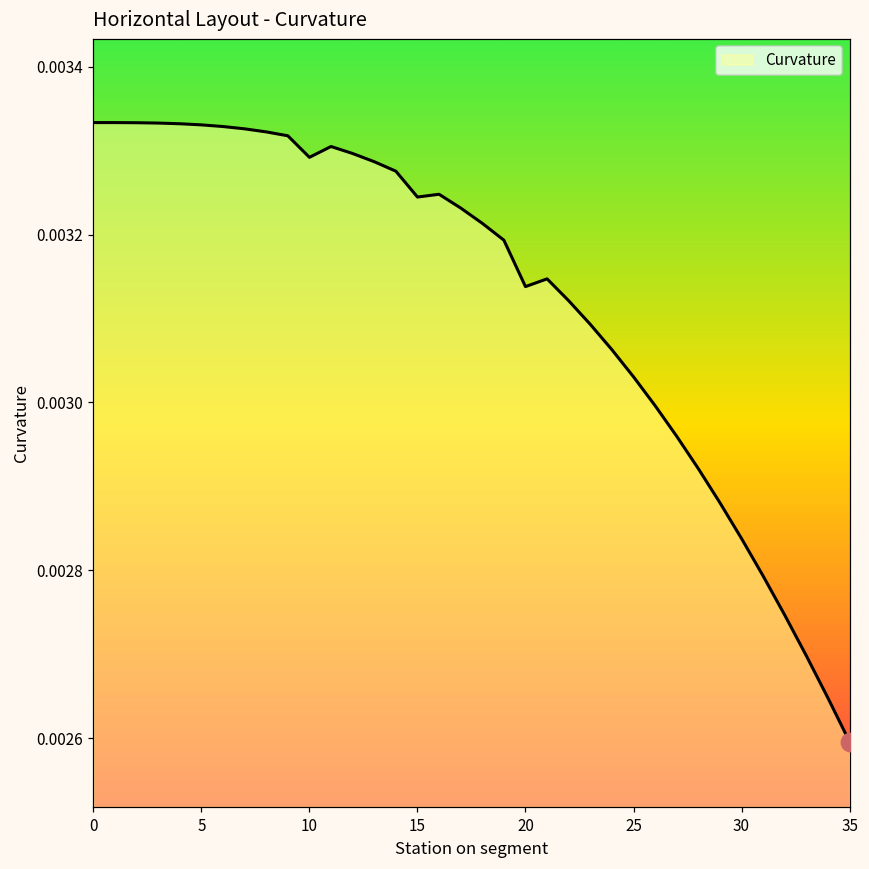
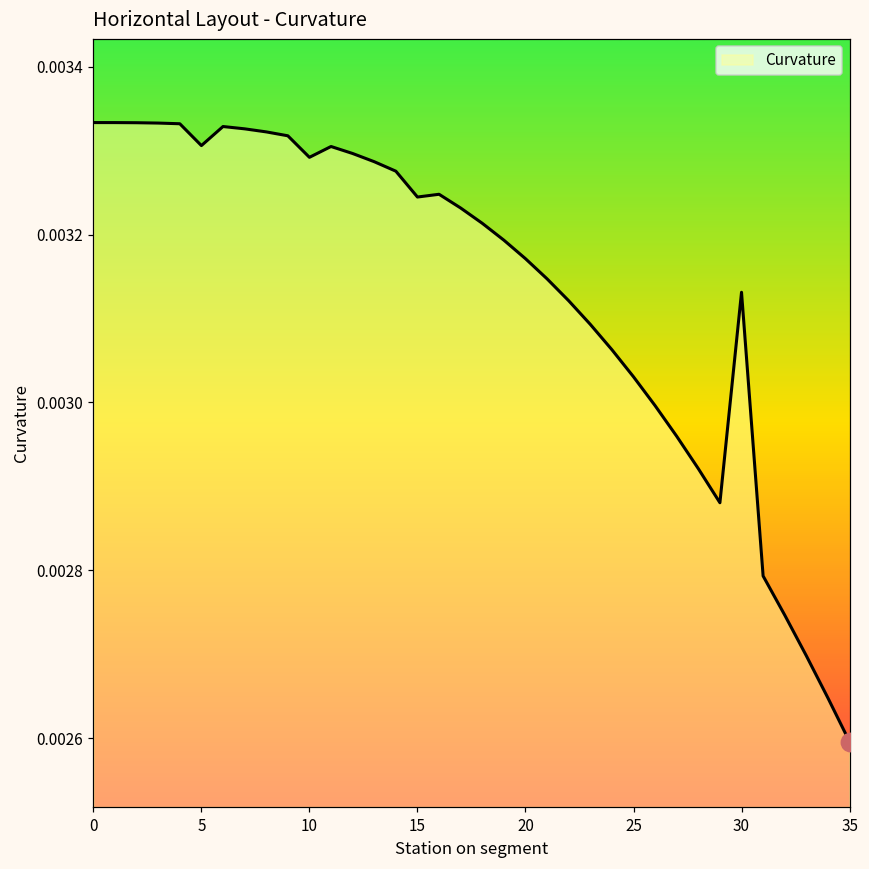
Curvature, 5: 0.00333 -> 0.00331
Curvature, 20: 0.00314 -> 0.00317
Curvature, 30: 0.00284 -> 0.00313
